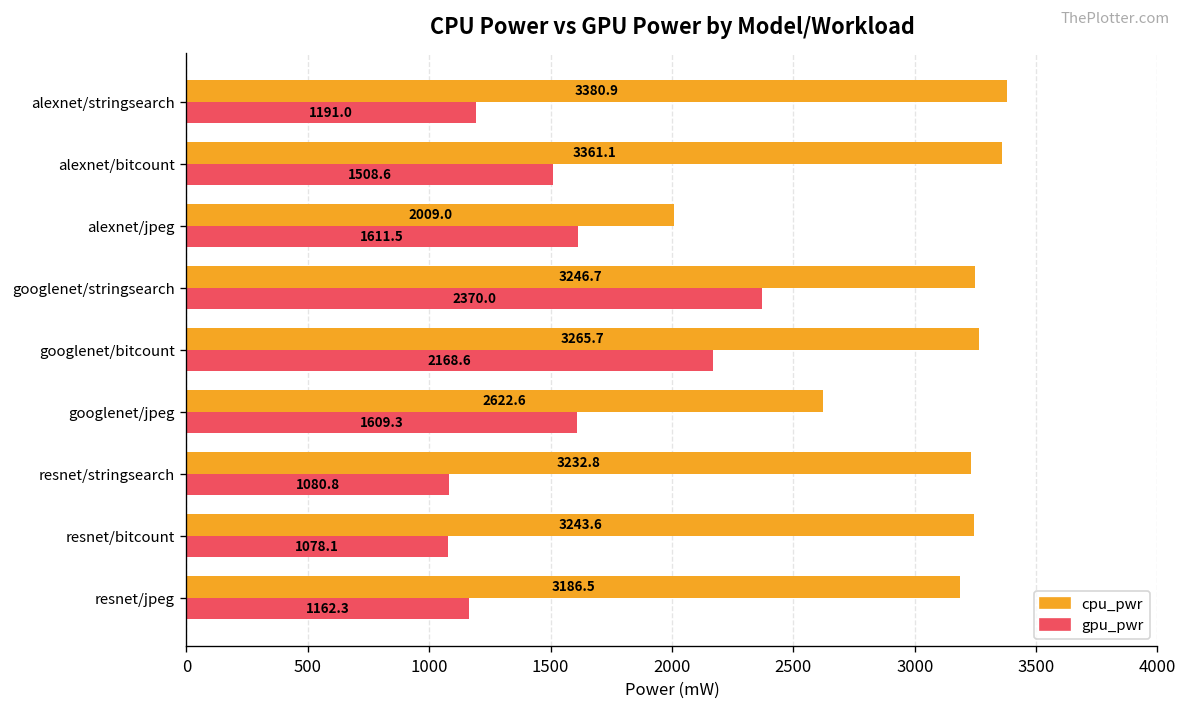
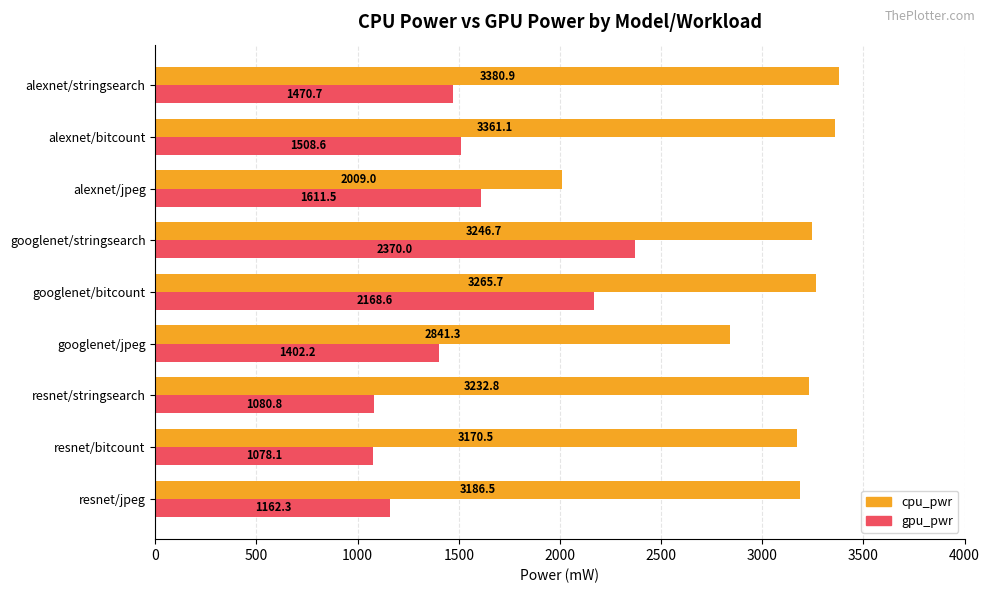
gpu_pwr, alexnet/stringsearch: 1191.0 -> 1470.7
cpu_pwr, googlenet/jpeg: 2622.6 -> 2841.3
gpu_pwr, googlenet/jpeg: 1609.3 -> 1402.2
cpu_pwr, resnet/bitcount: 3243.6 -> 3170.5
